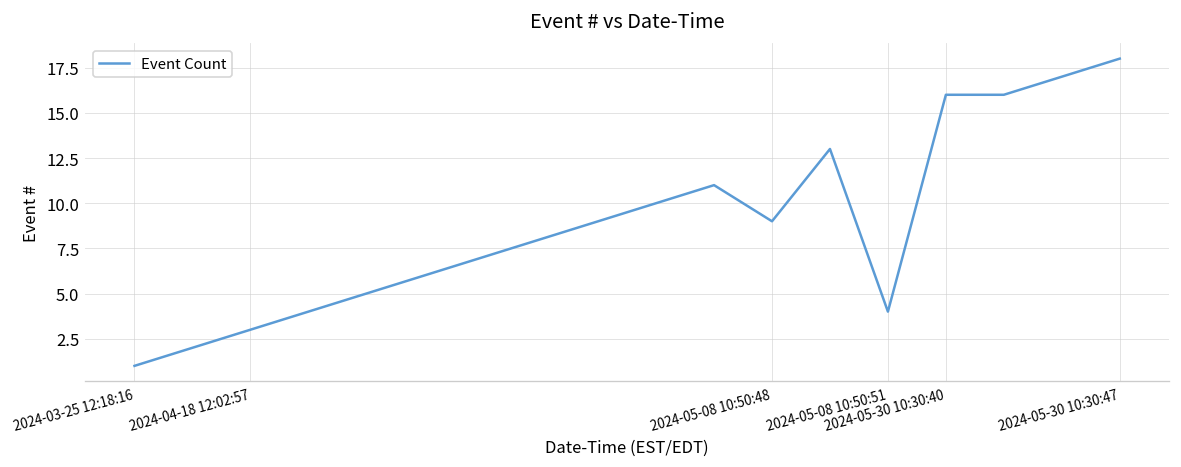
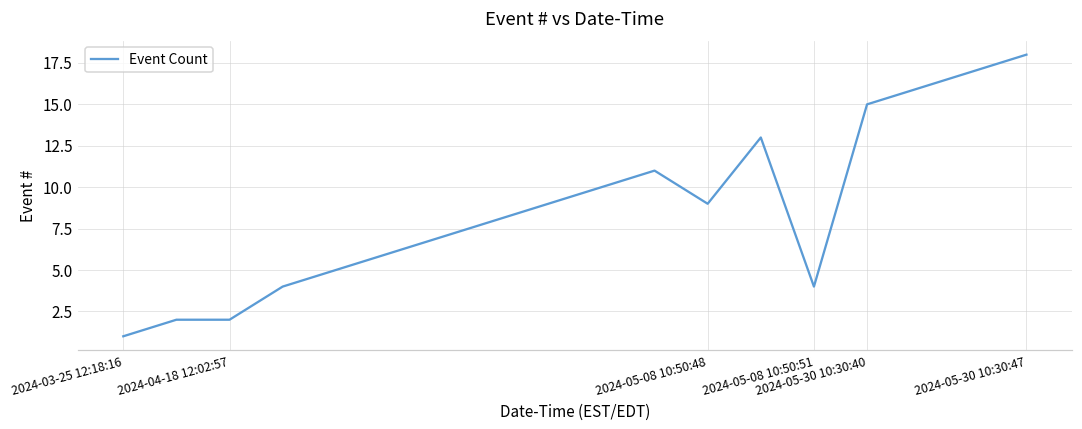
2024-04-18 12:02:57: 3 -> 2
2024-05-30 10:30:40: 16 -> 15
